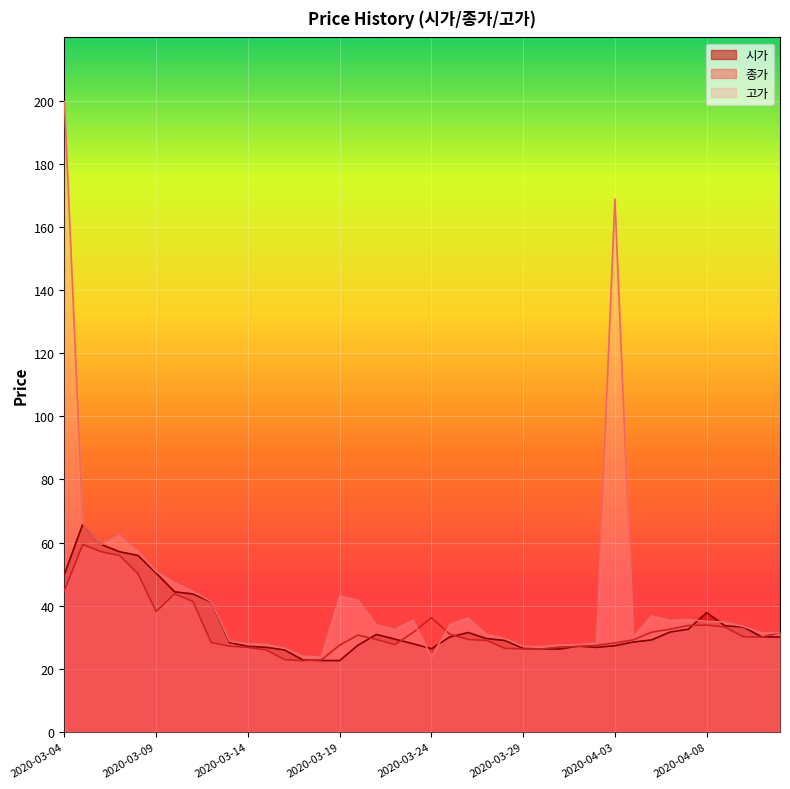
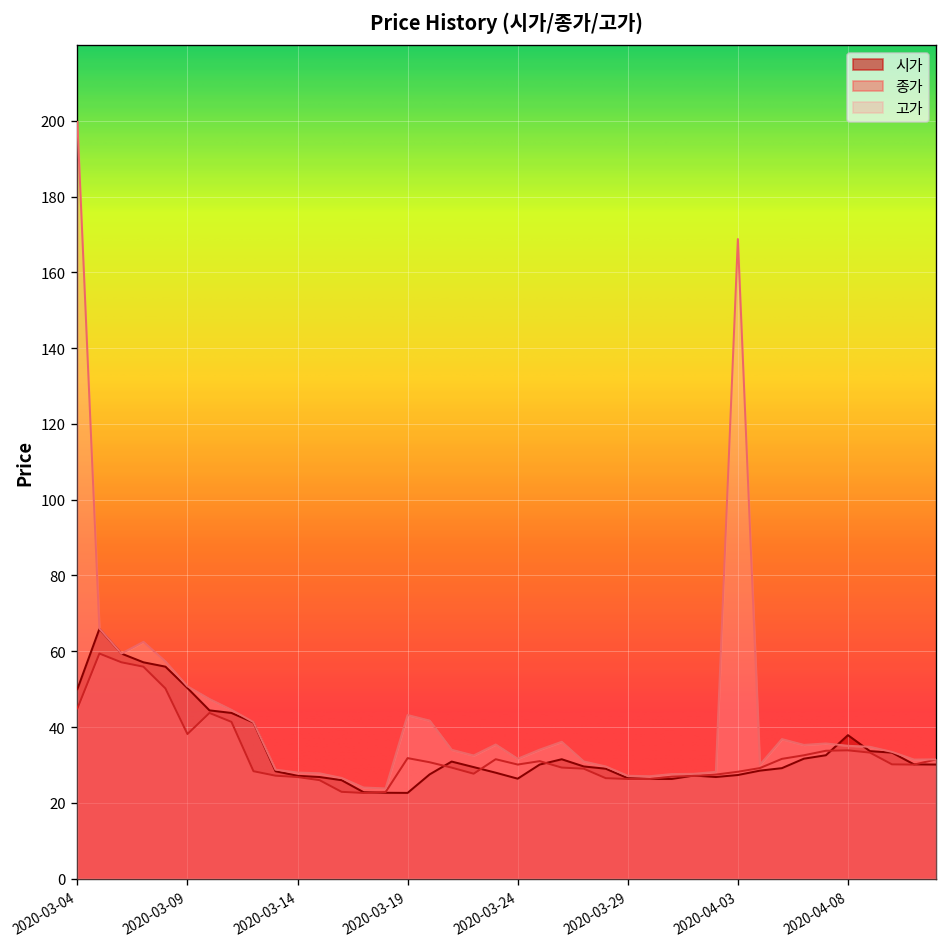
종가, 2020-03-19: 28 -> 32
종가, 2020-03-24: 36 -> 30
고가, 2020-03-24: 24 -> 32
